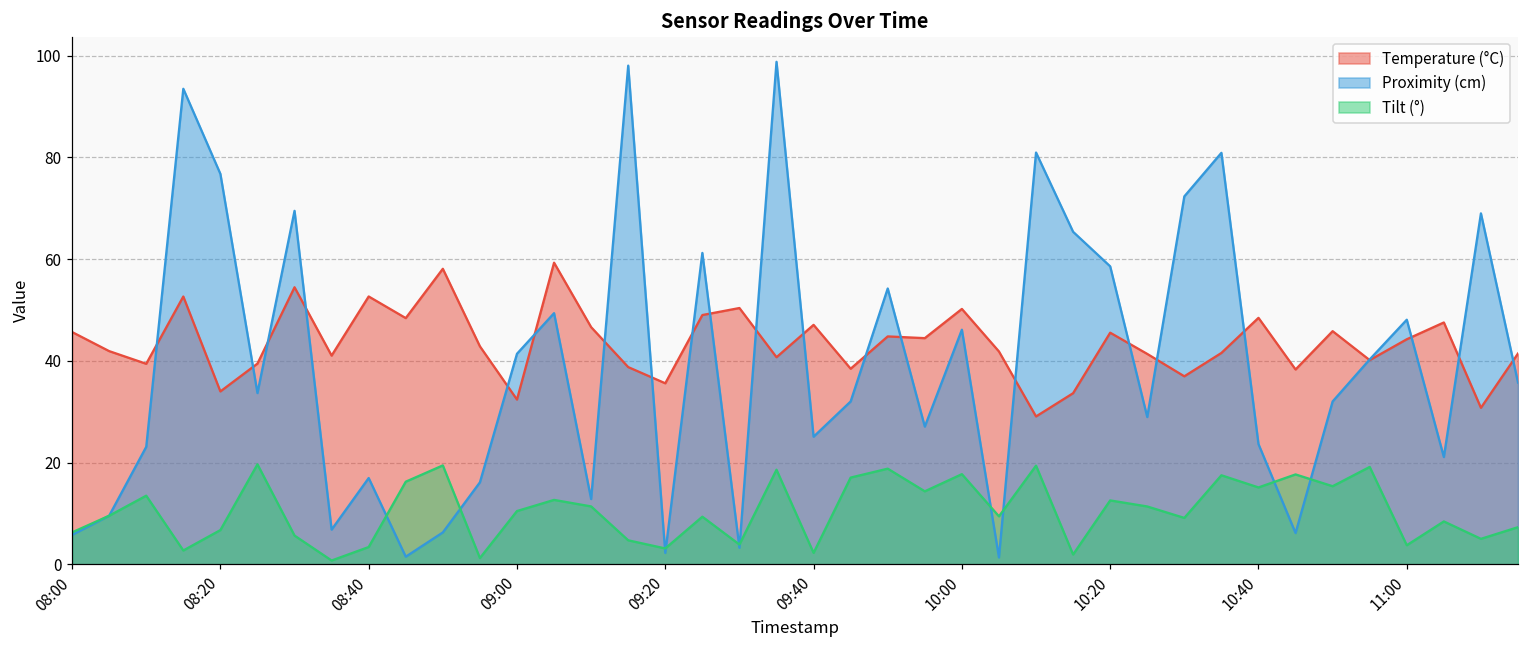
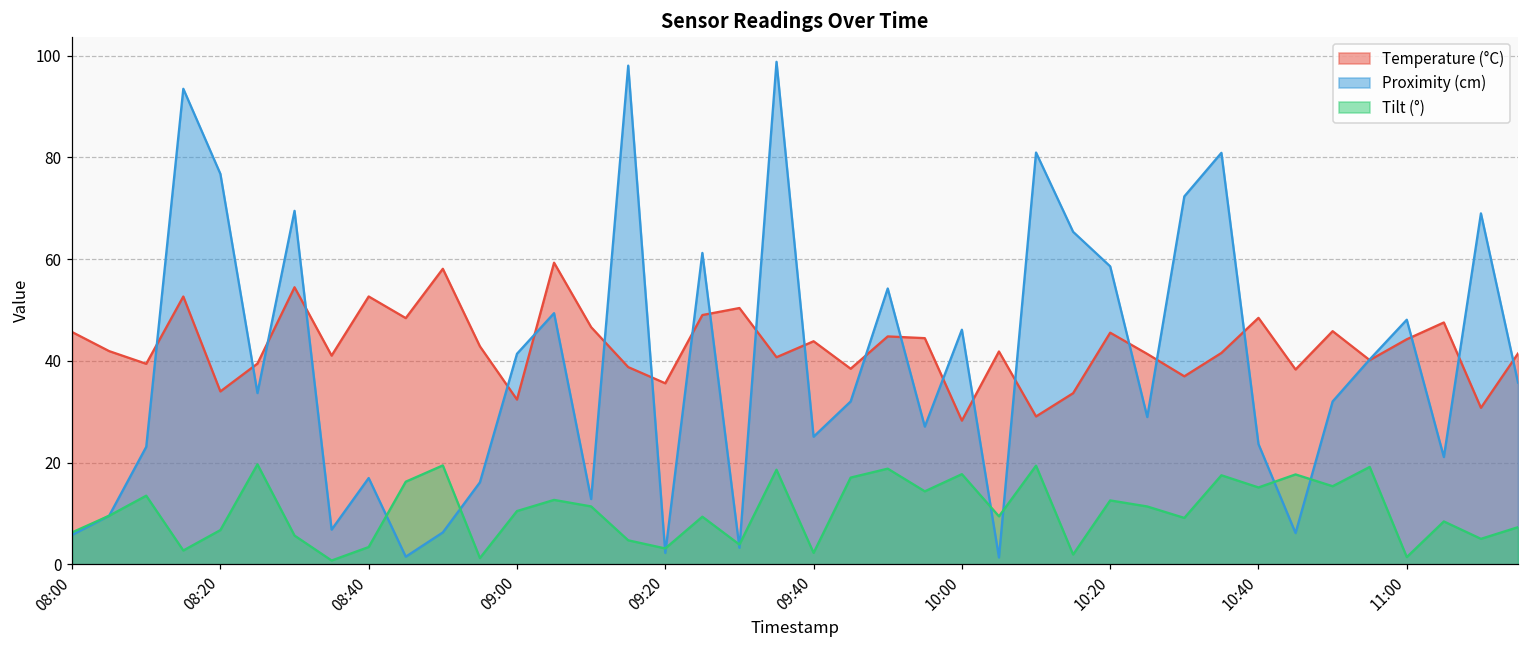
Temperature (°C), 09:40: 47 -> 44
Temperature (°C), 10:00: 50 -> 28
Tilt (°), 11:00: 4 -> 1
